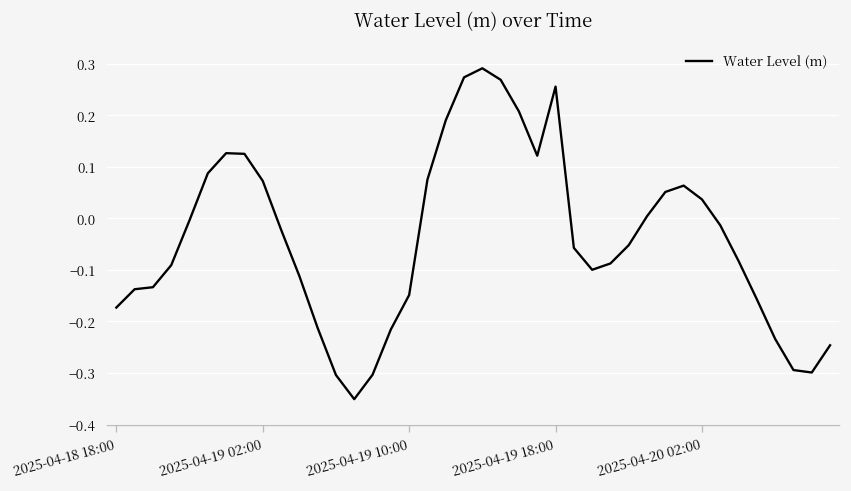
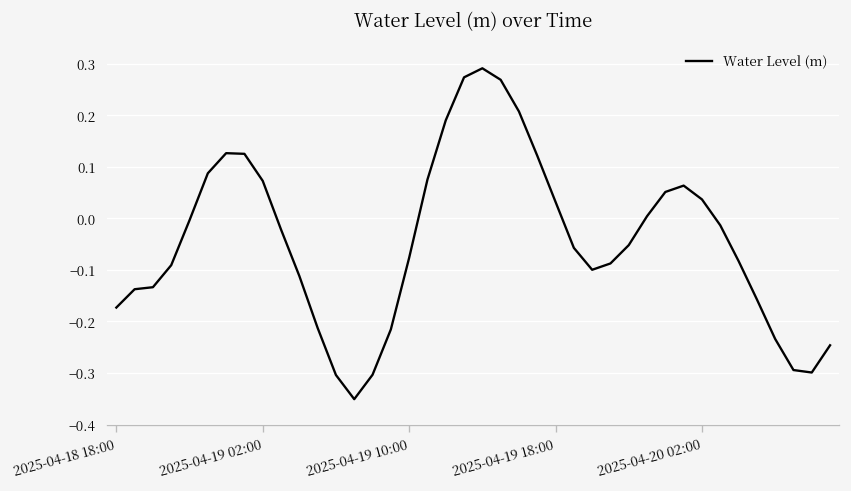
2025-04-19 10:00: -0.15 -> -0.08
2025-04-19 18:00: 0.26 -> 0.03
